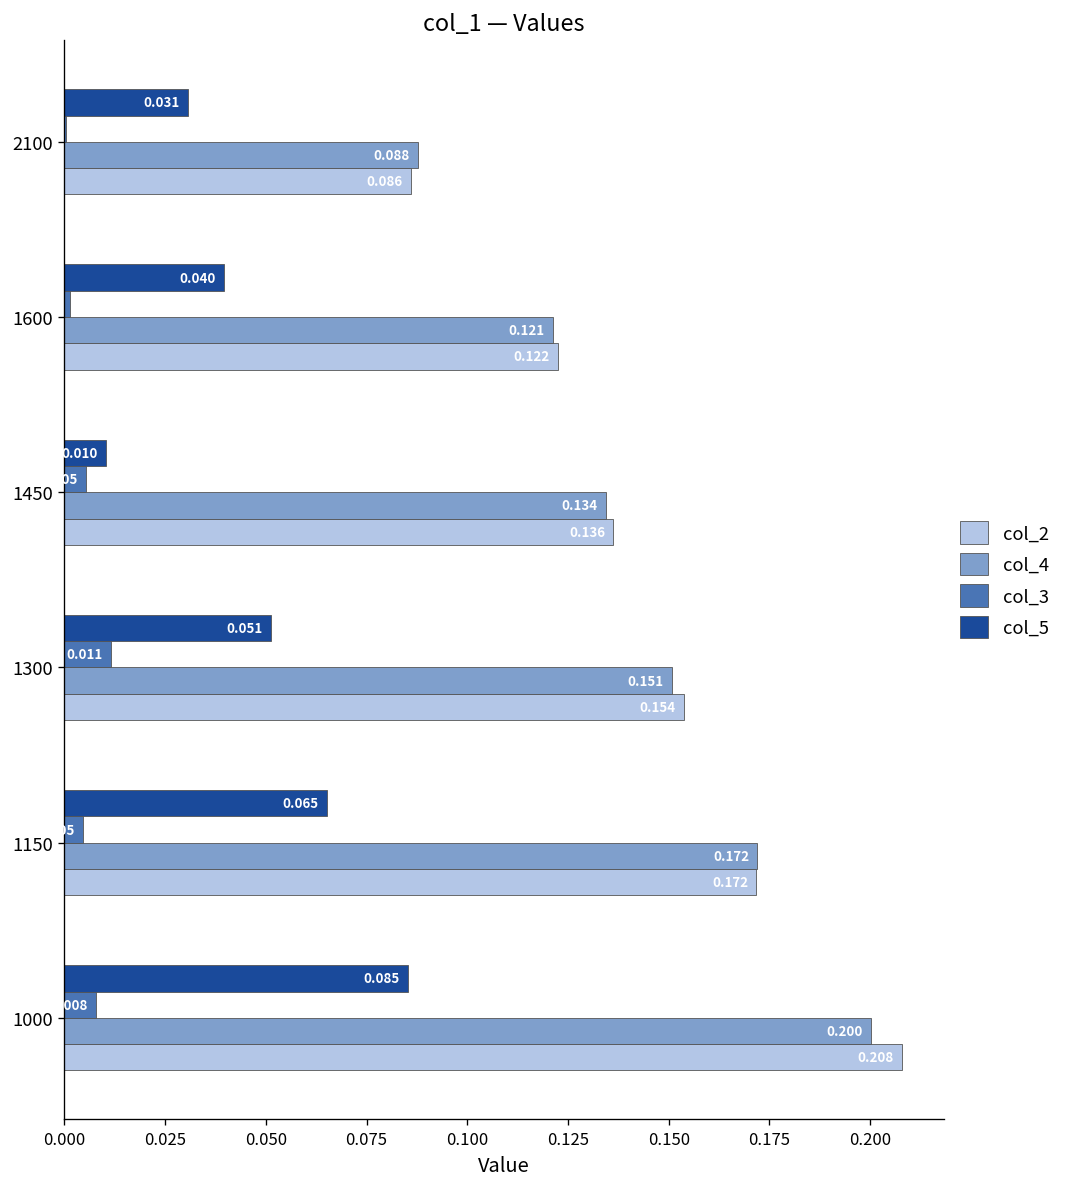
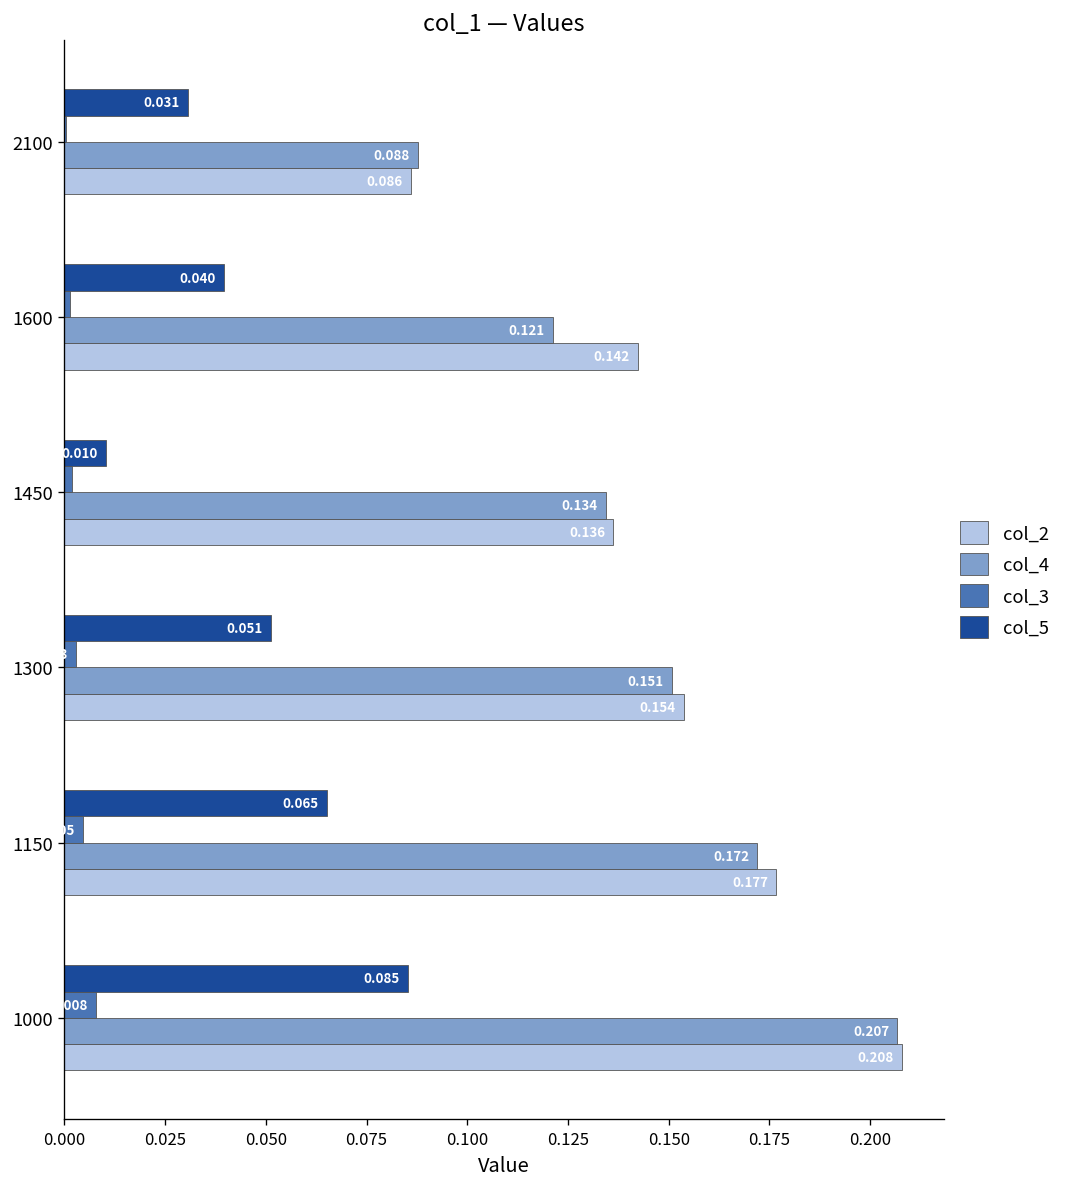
col_2, 1600: 0.122 -> 0.142
col_3, 1450: 0.005 -> 0.002
col_3, 1300: 0.011 -> 0.003
col_2, 1150: 0.172 -> 0.177
col_4, 1000: 0.200 -> 0.207
